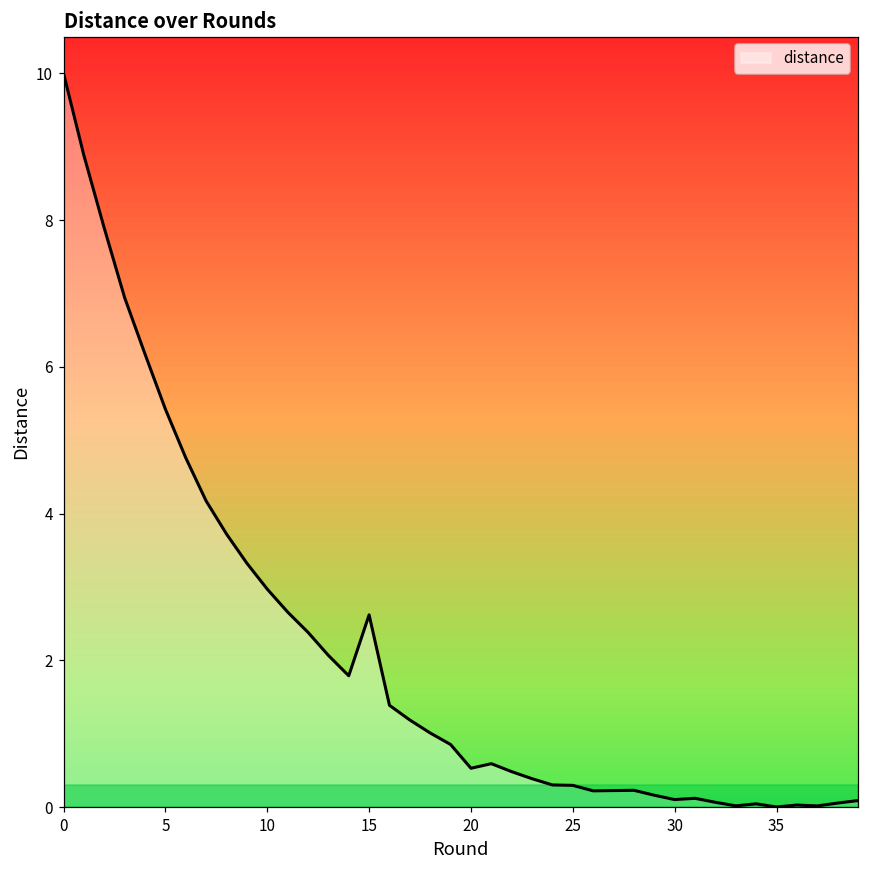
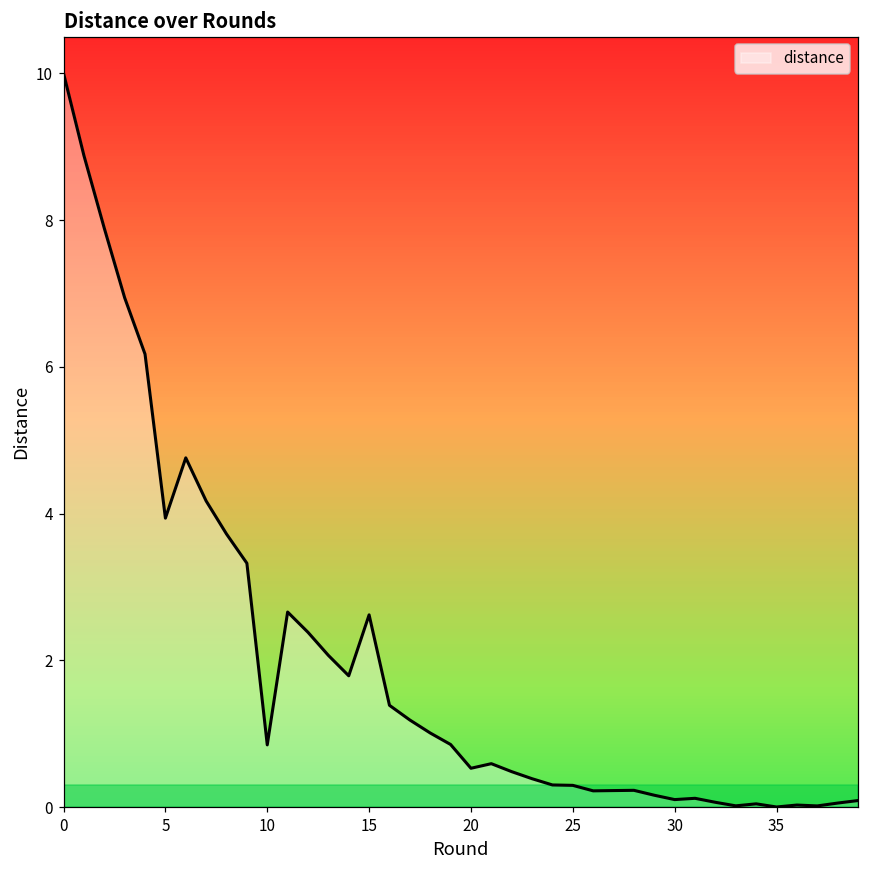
5: 5.4 -> 3.9
10: 3.0 -> 0.8
